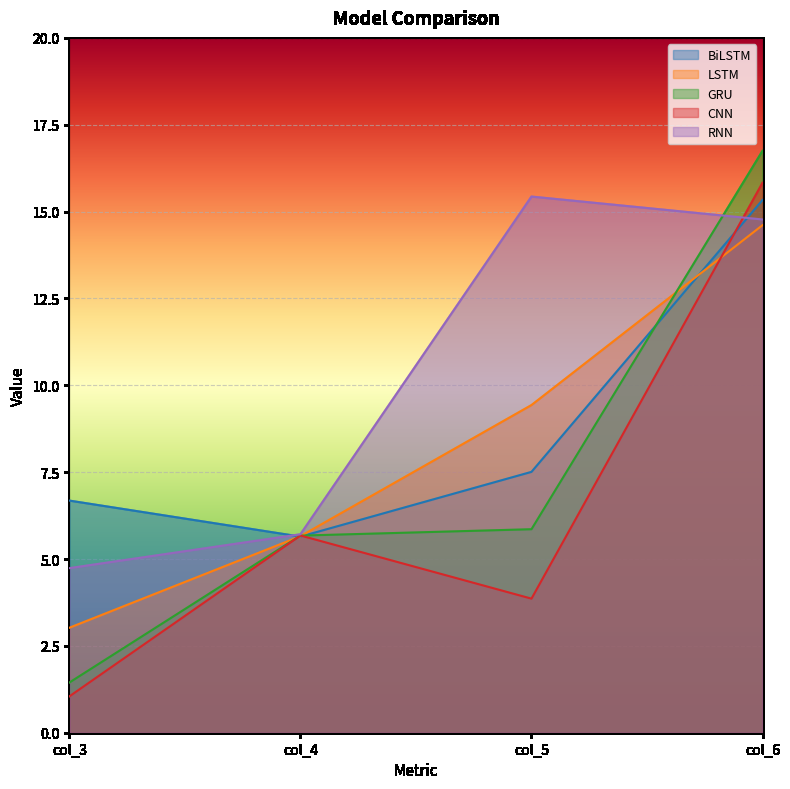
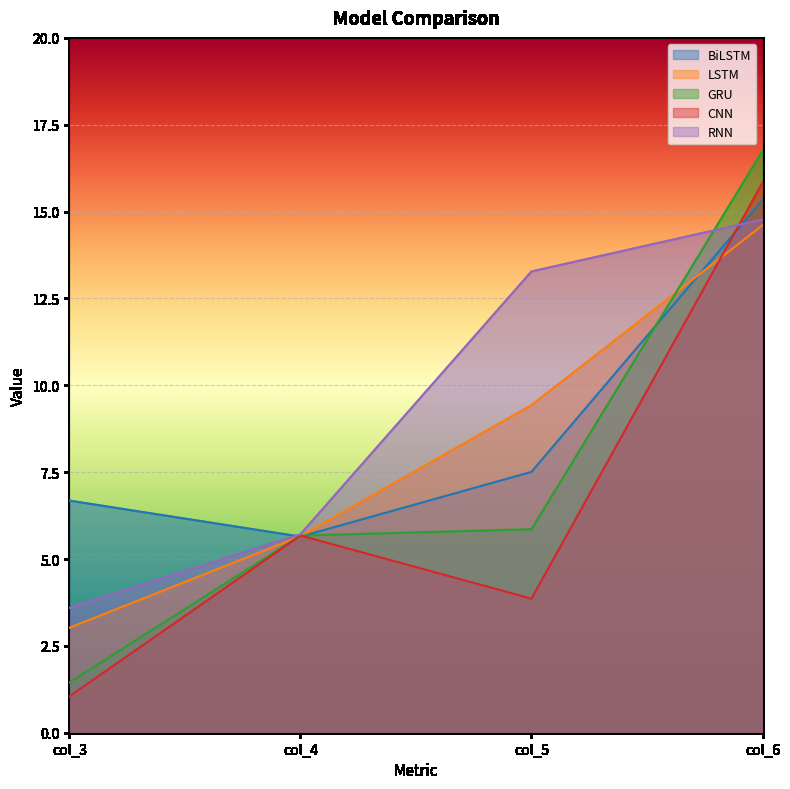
RNN, col_3: 4.7 -> 3.6
RNN, col_5: 15.4 -> 13.3
